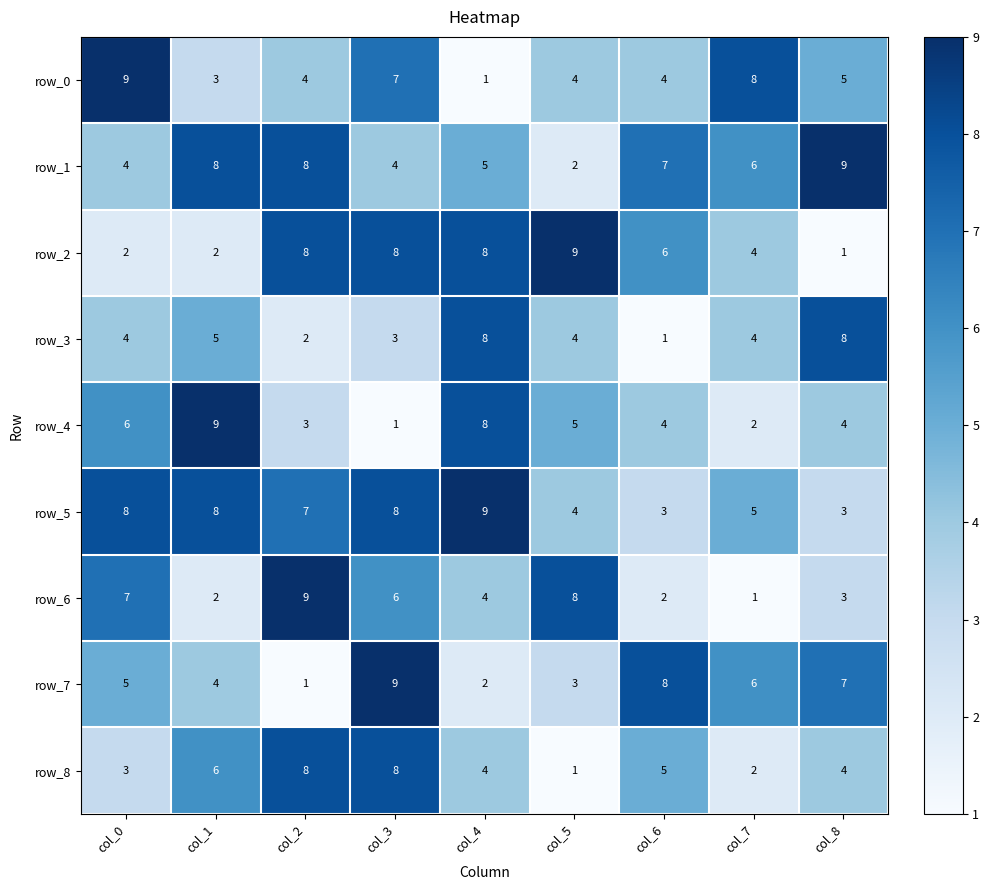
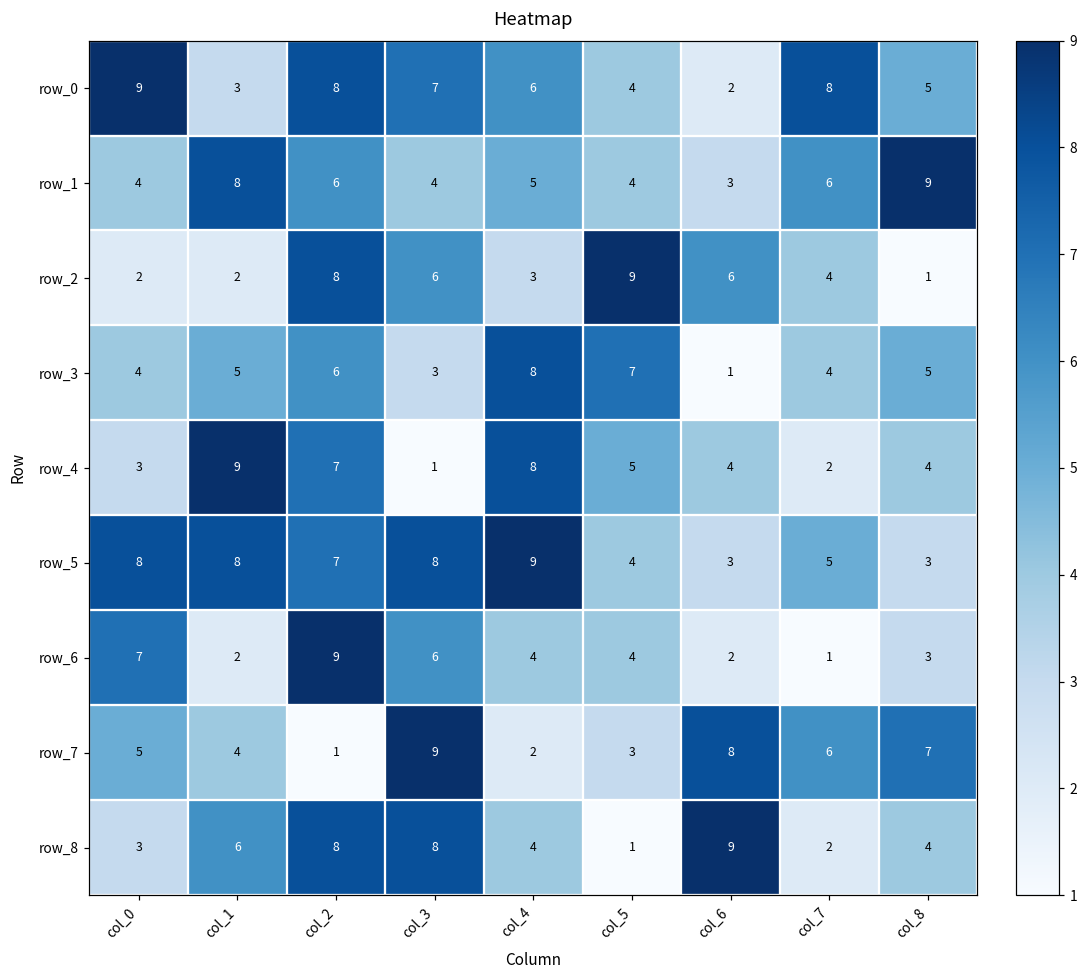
row_0, col_2: 4 -> 8
row_0, col_4: 1 -> 6
row_0, col_6: 4 -> 2
row_1, col_2: 8 -> 6
row_1, col_5: 2 -> 4
row_1, col_6: 7 -> 3
row_2, col_3: 8 -> 6
row_2, col_4: 8 -> 3
row_3, col_2: 2 -> 6
row_3, col_5: 4 -> 7
row_3, col_8: 8 -> 5
row_4, col_0: 6 -> 3
row_4, col_2: 3 -> 7
row_6, col_5: 8 -> 4
row_8, col_6: 5 -> 9
